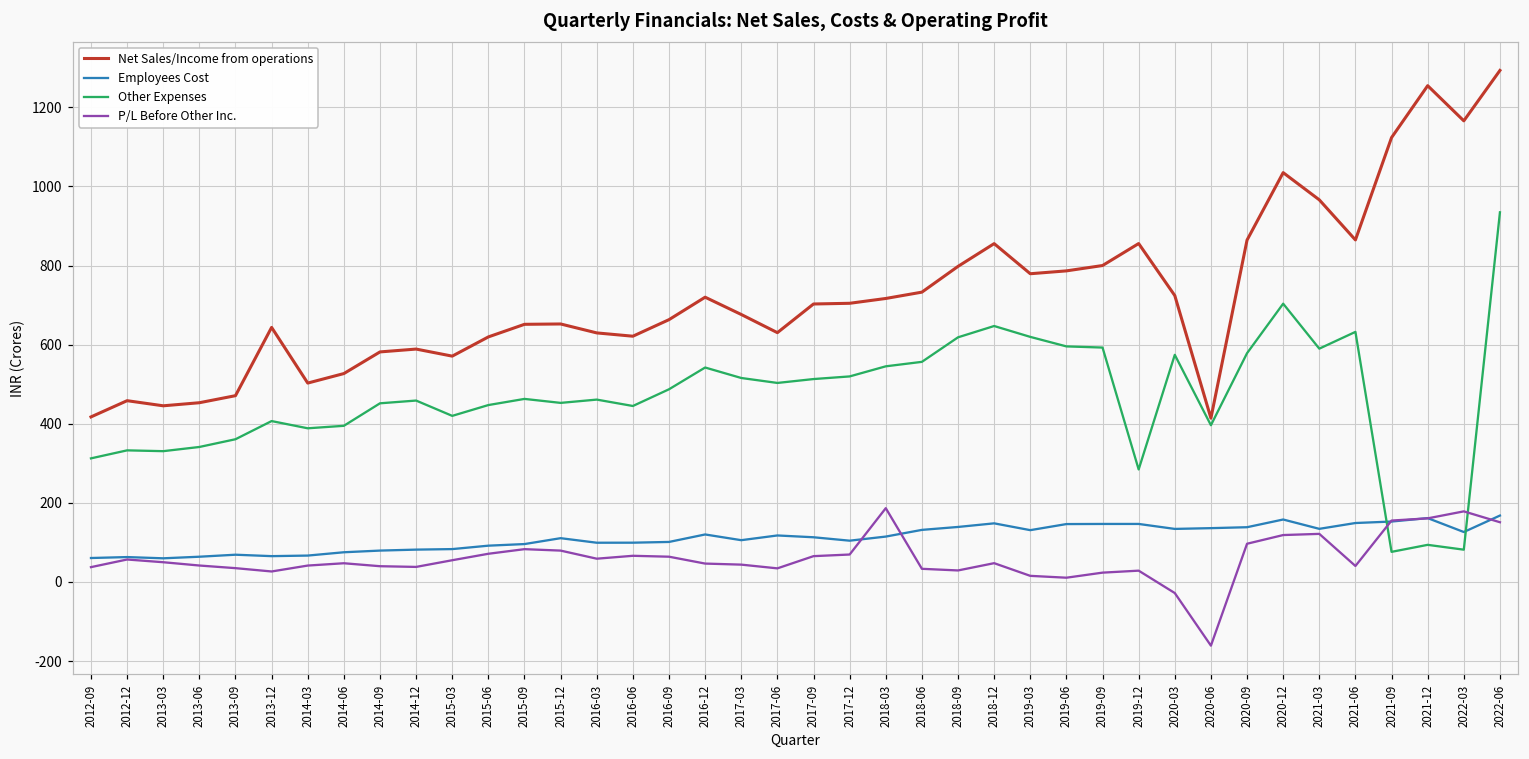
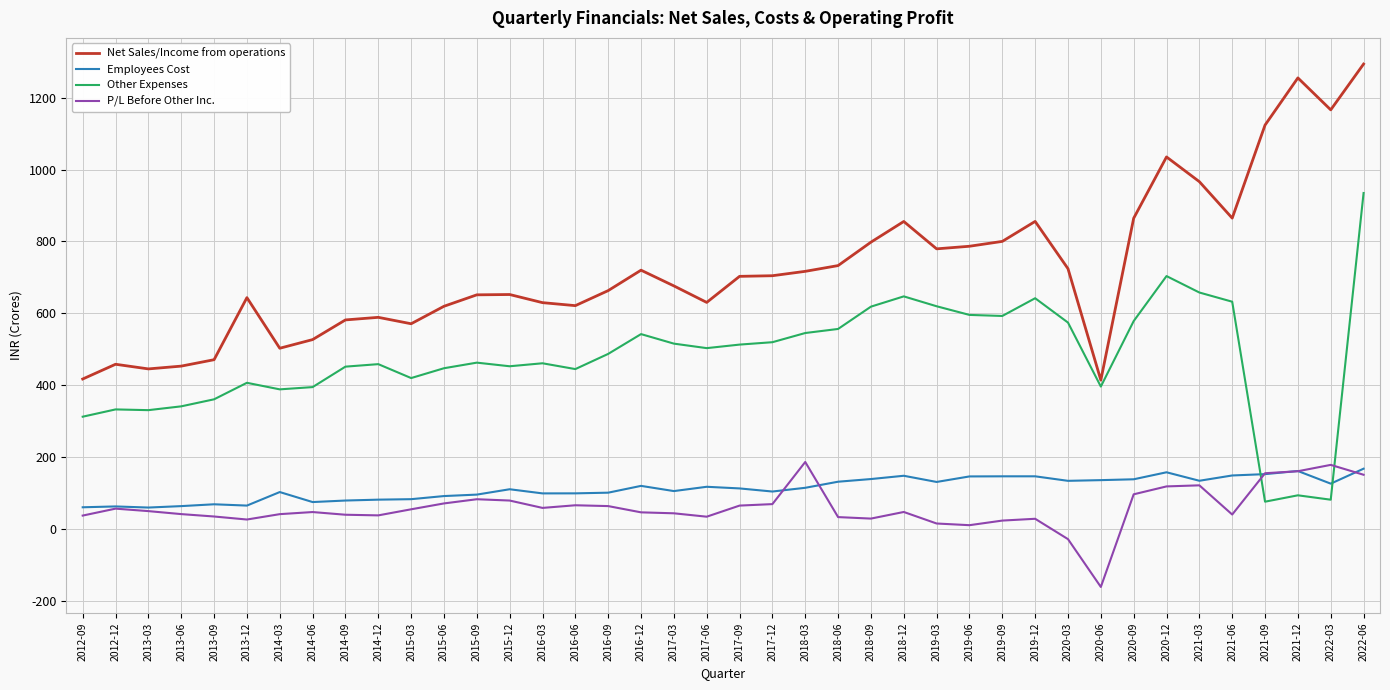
Employees Cost, 2014-03: 70 -> 100
Other Expenses, 2019-12: 280 -> 640
Other Expenses, 2021-03: 590 -> 660
